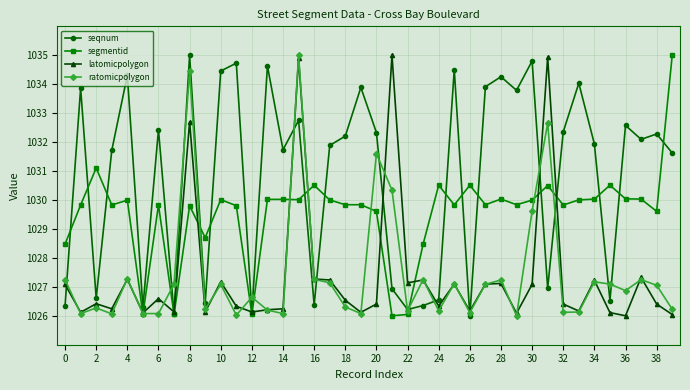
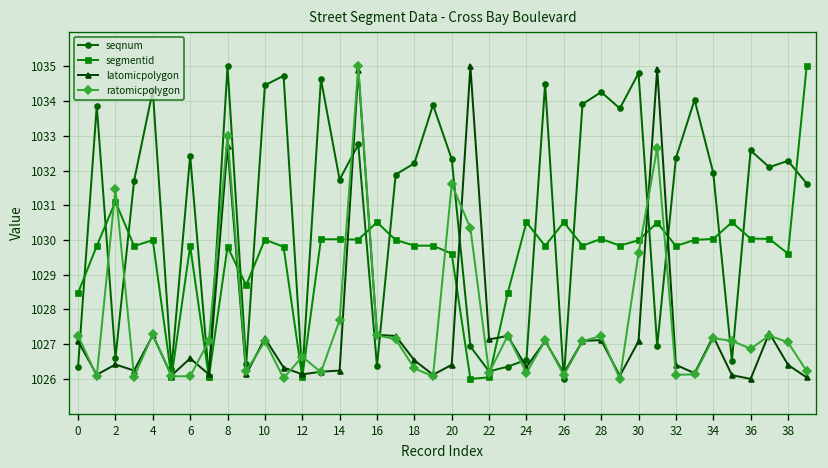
ratomicpolygon, 2: 1026.3 -> 1031.5
ratomicpolygon, 8: 1034.4 -> 1033.0
ratomicpolygon, 14: 1026.1 -> 1027.7
